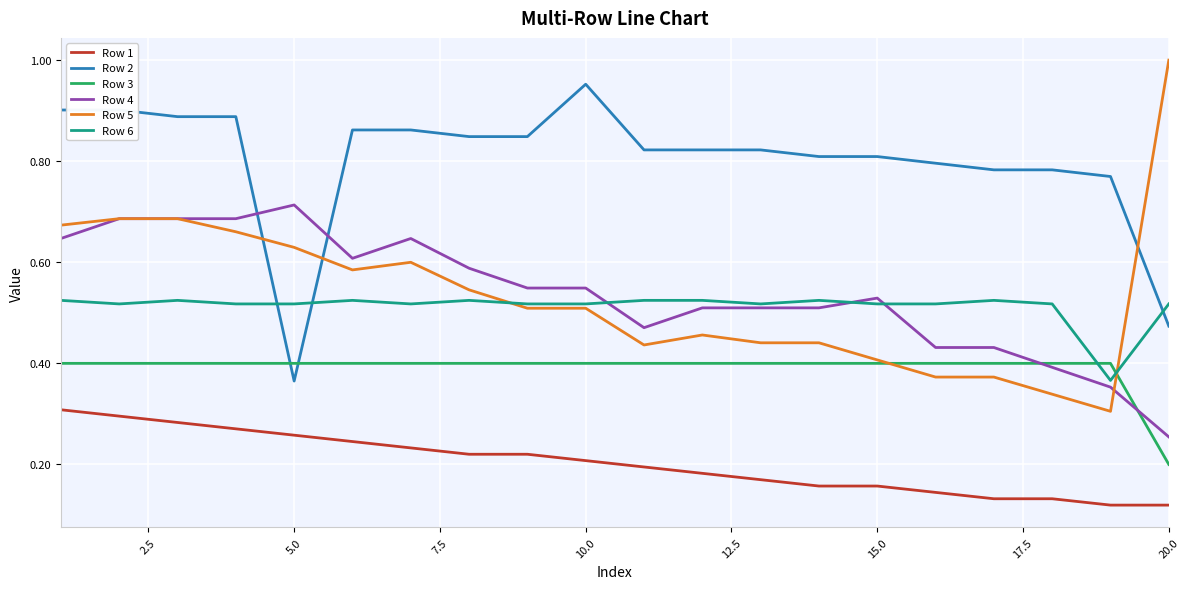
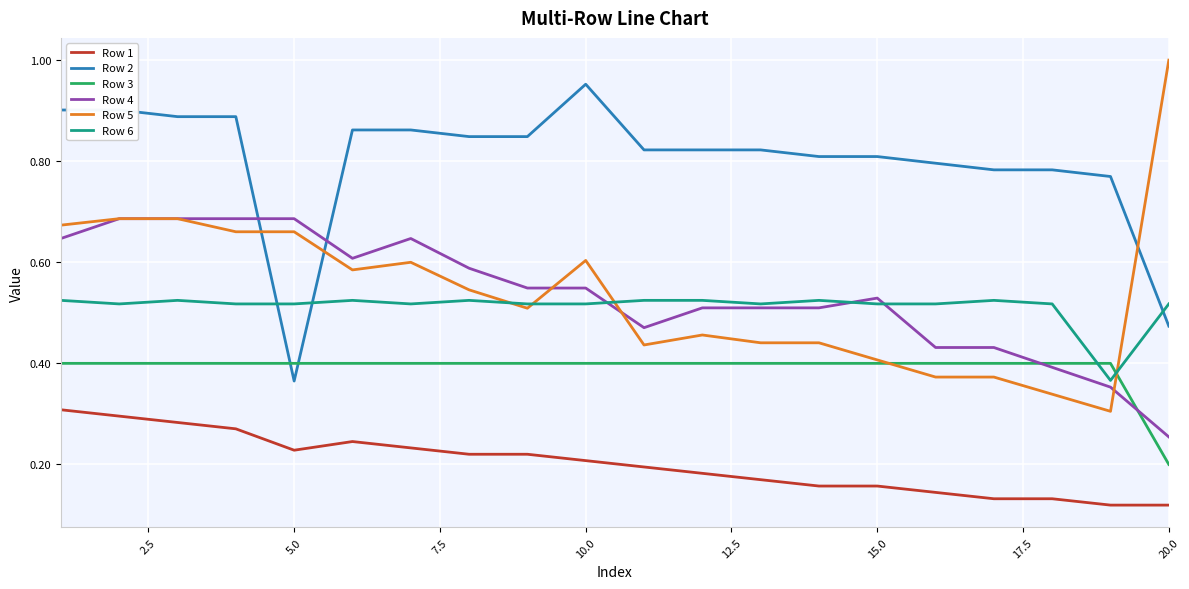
Row 1, 5.0: 0.26 -> 0.23
Row 4, 5.0: 0.71 -> 0.69
Row 5, 5.0: 0.63 -> 0.66
Row 5, 10.0: 0.51 -> 0.60
